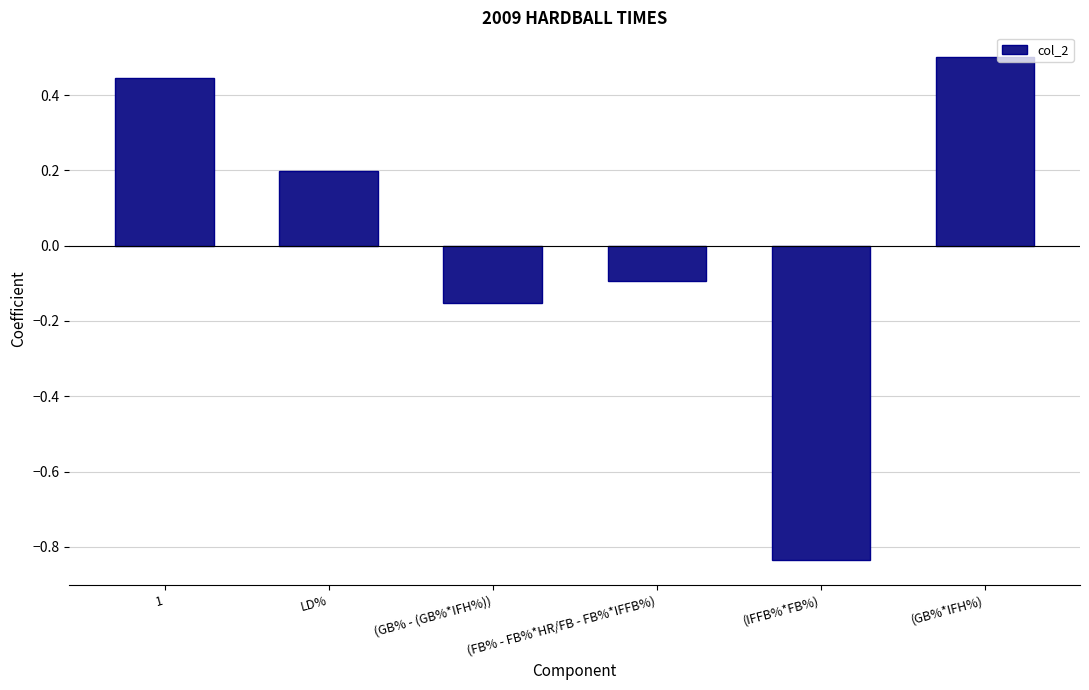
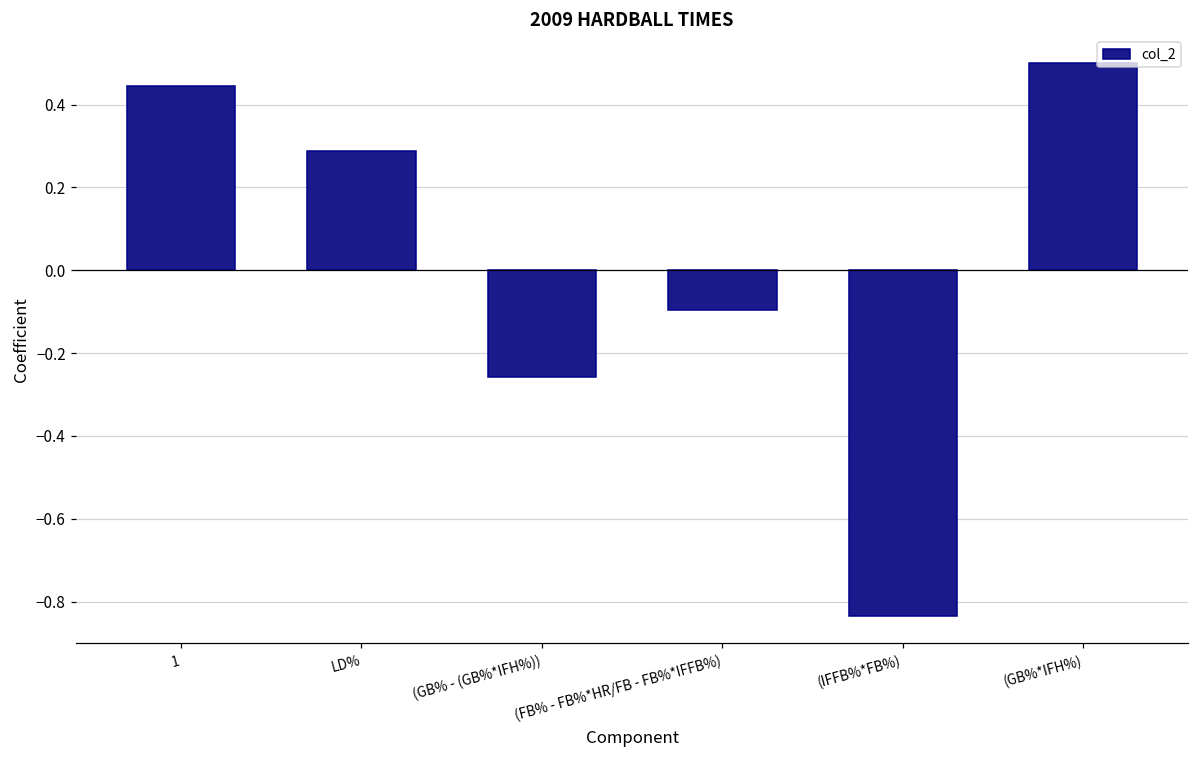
LD%: 0.20 -> 0.29
(GB% - (GB%*IFH%)): -0.15 -> -0.26
